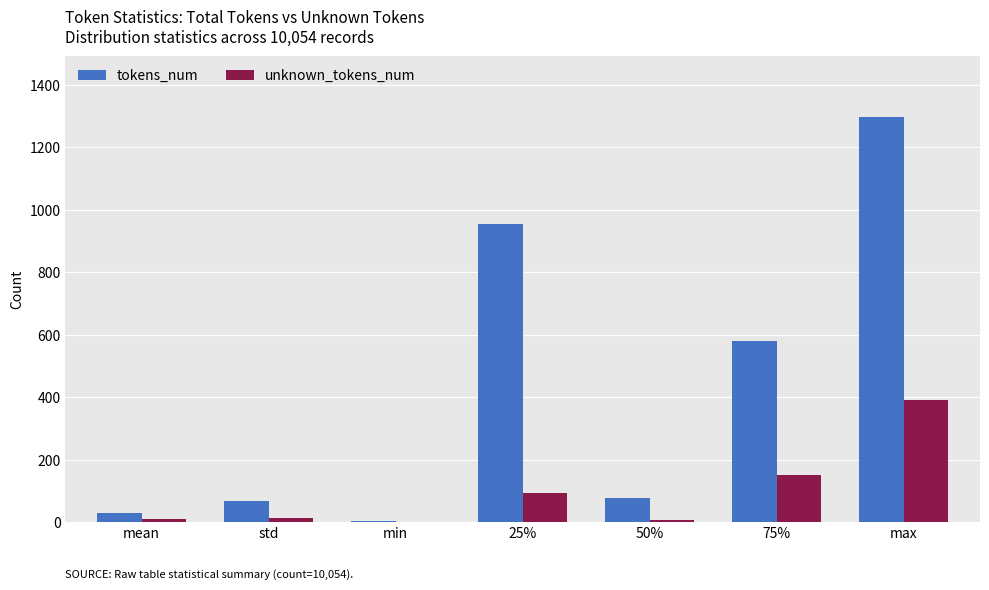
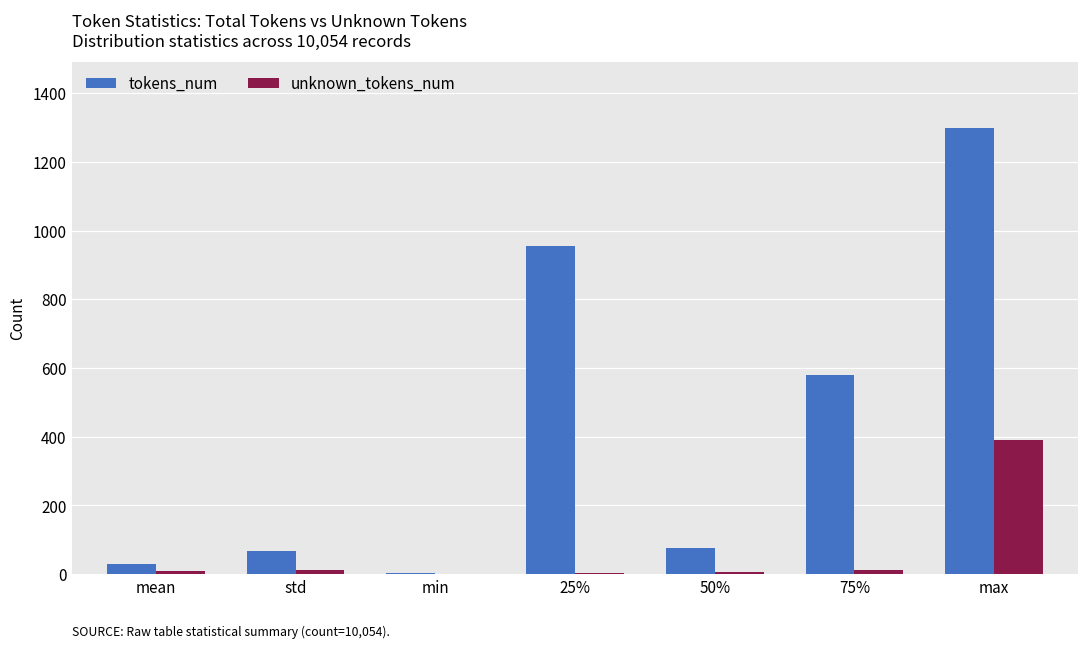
unknown_tokens_num, 25%: 90 -> 0
unknown_tokens_num, 75%: 150 -> 10
